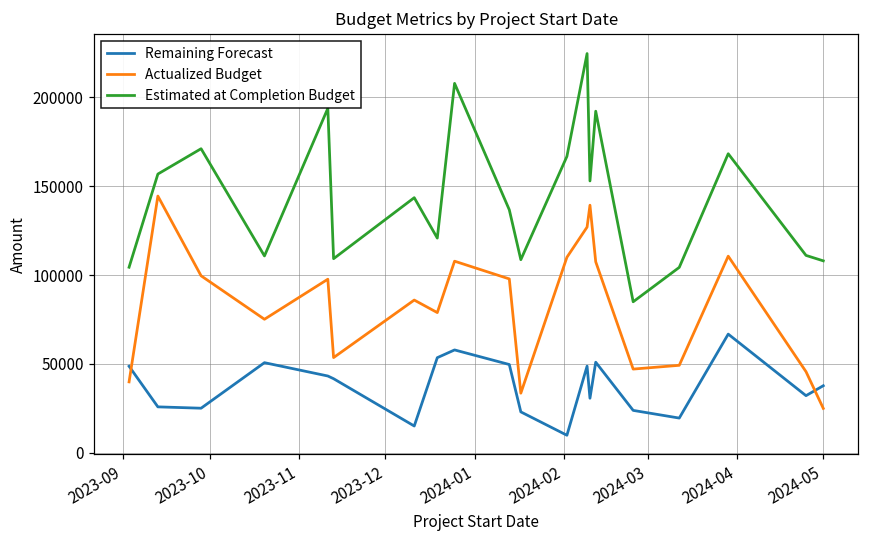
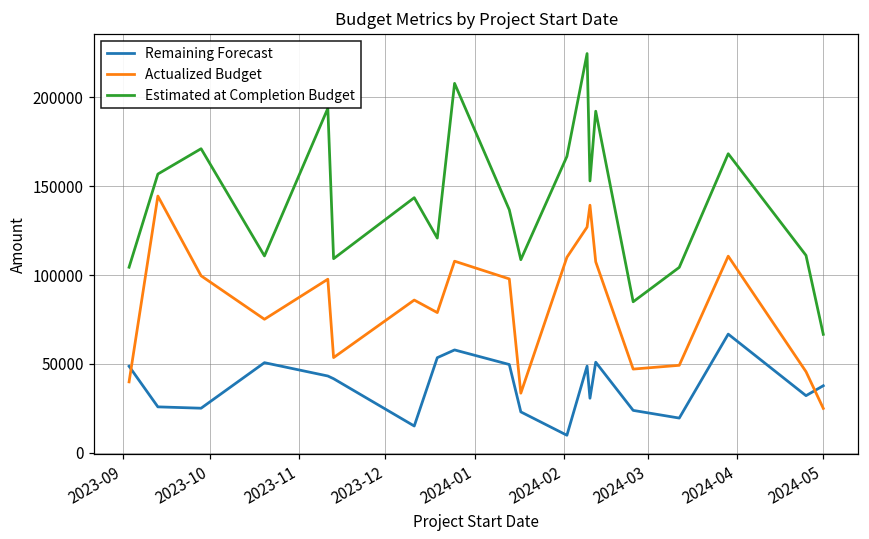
Estimated at Completion Budget, 2024-05: 108000 -> 67000
